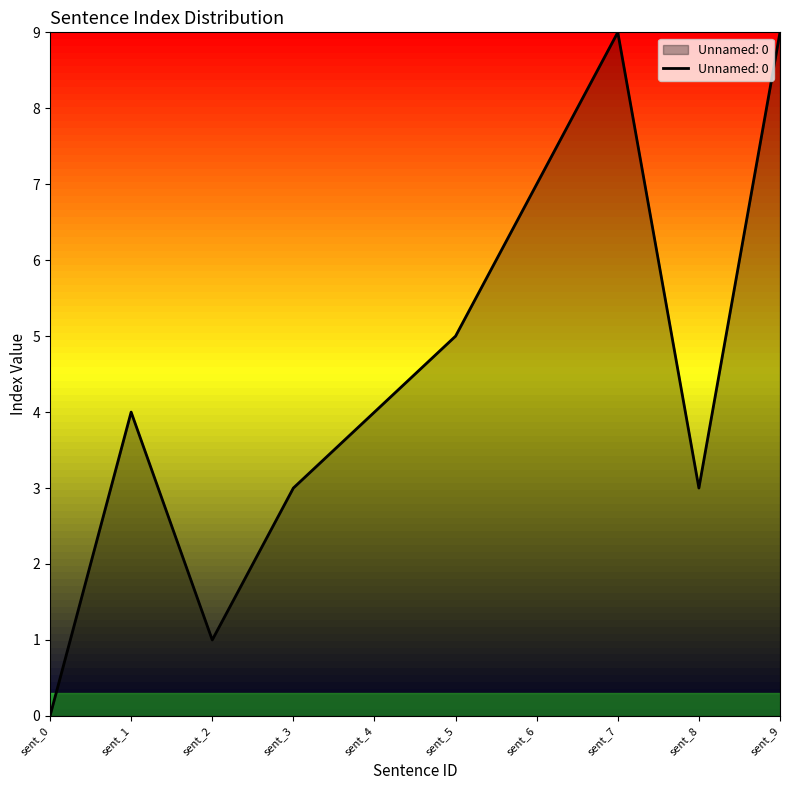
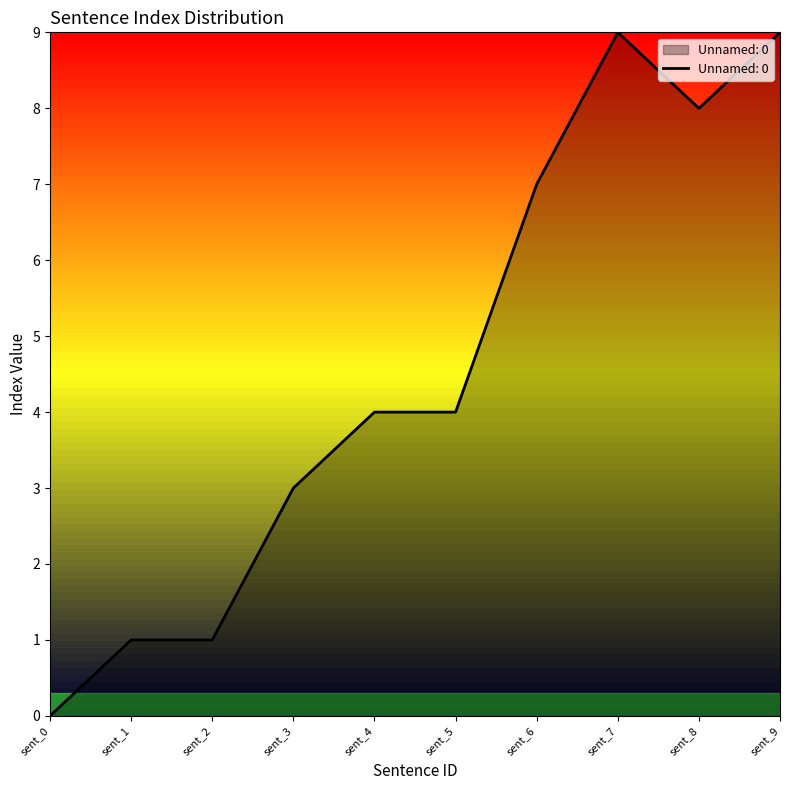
sent_1: 4 -> 1
sent_5: 5 -> 4
sent_8: 3 -> 8
